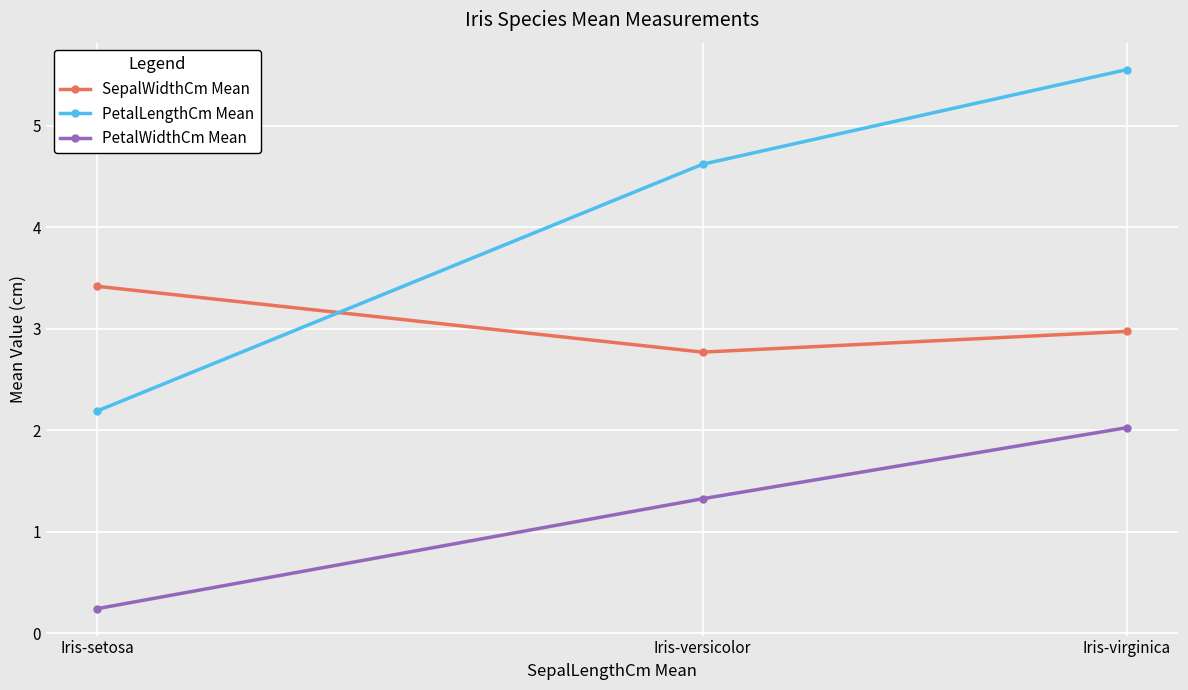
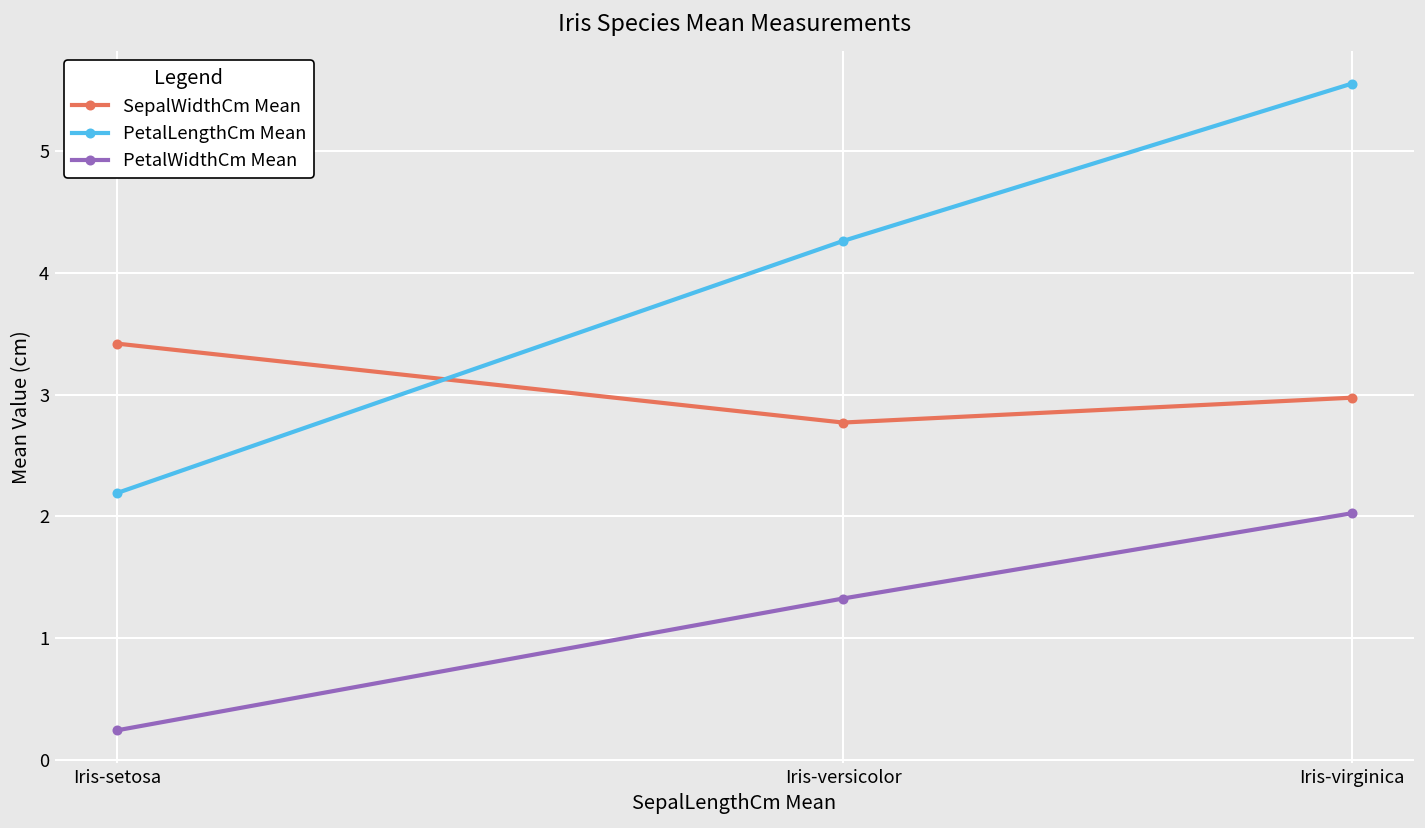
PetalLengthCm Mean, Iris-versicolor: 4.62 -> 4.26
